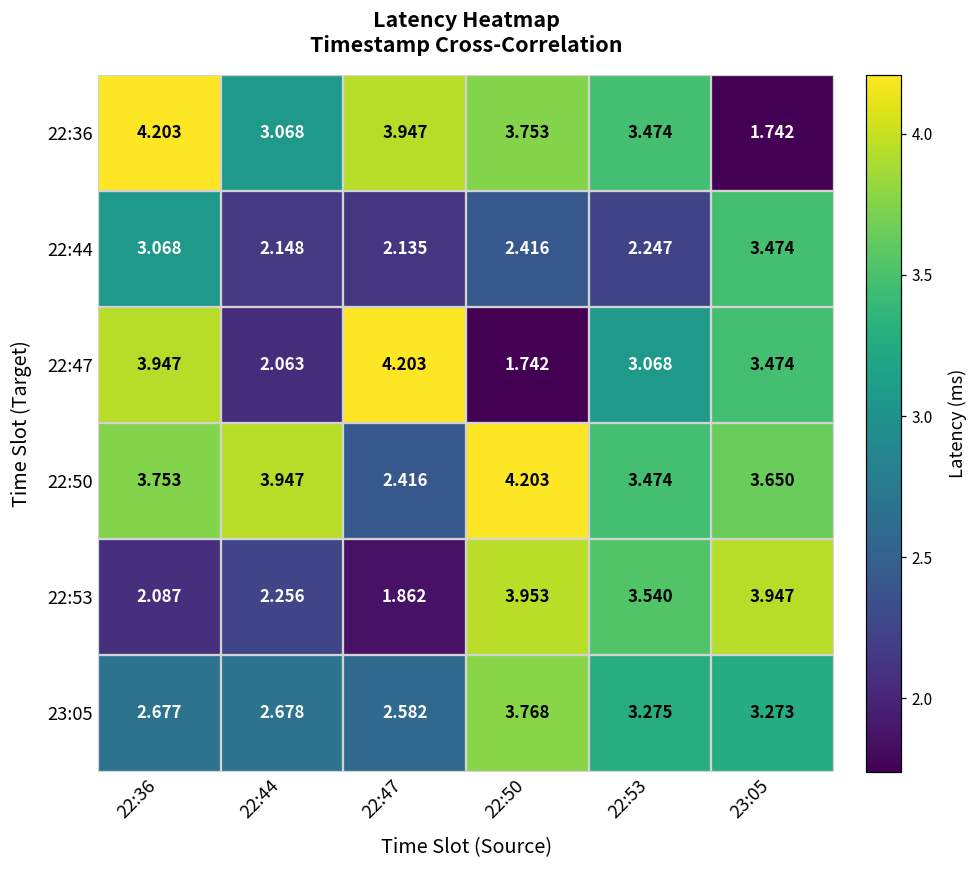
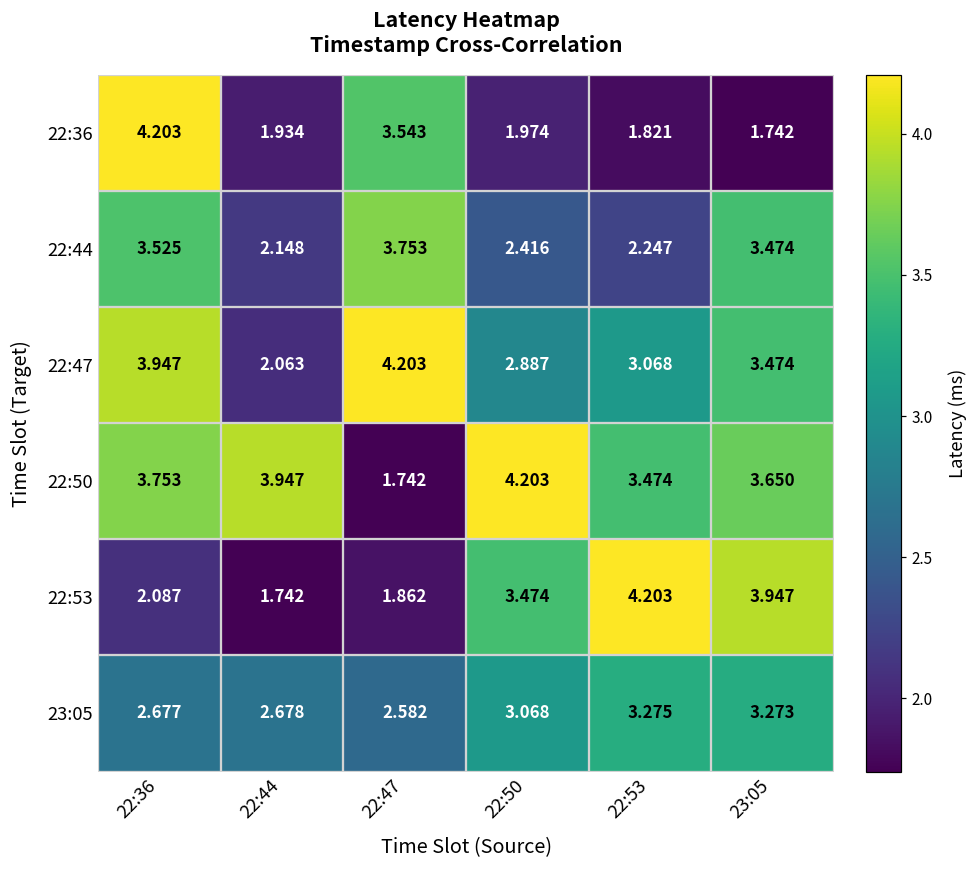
22:36, 22:44: 3.068 -> 1.934
22:36, 22:47: 3.947 -> 3.543
22:36, 22:50: 3.753 -> 1.974
22:36, 22:53: 3.474 -> 1.821
22:44, 22:36: 3.068 -> 3.525
22:44, 22:47: 2.135 -> 3.753
22:47, 22:50: 1.742 -> 2.887
22:50, 22:47: 2.416 -> 1.742
22:53, 22:44: 2.256 -> 1.742
22:53, 22:50: 3.953 -> 3.474
22:53, 22:53: 3.540 -> 4.203
23:05, 22:50: 3.768 -> 3.068
